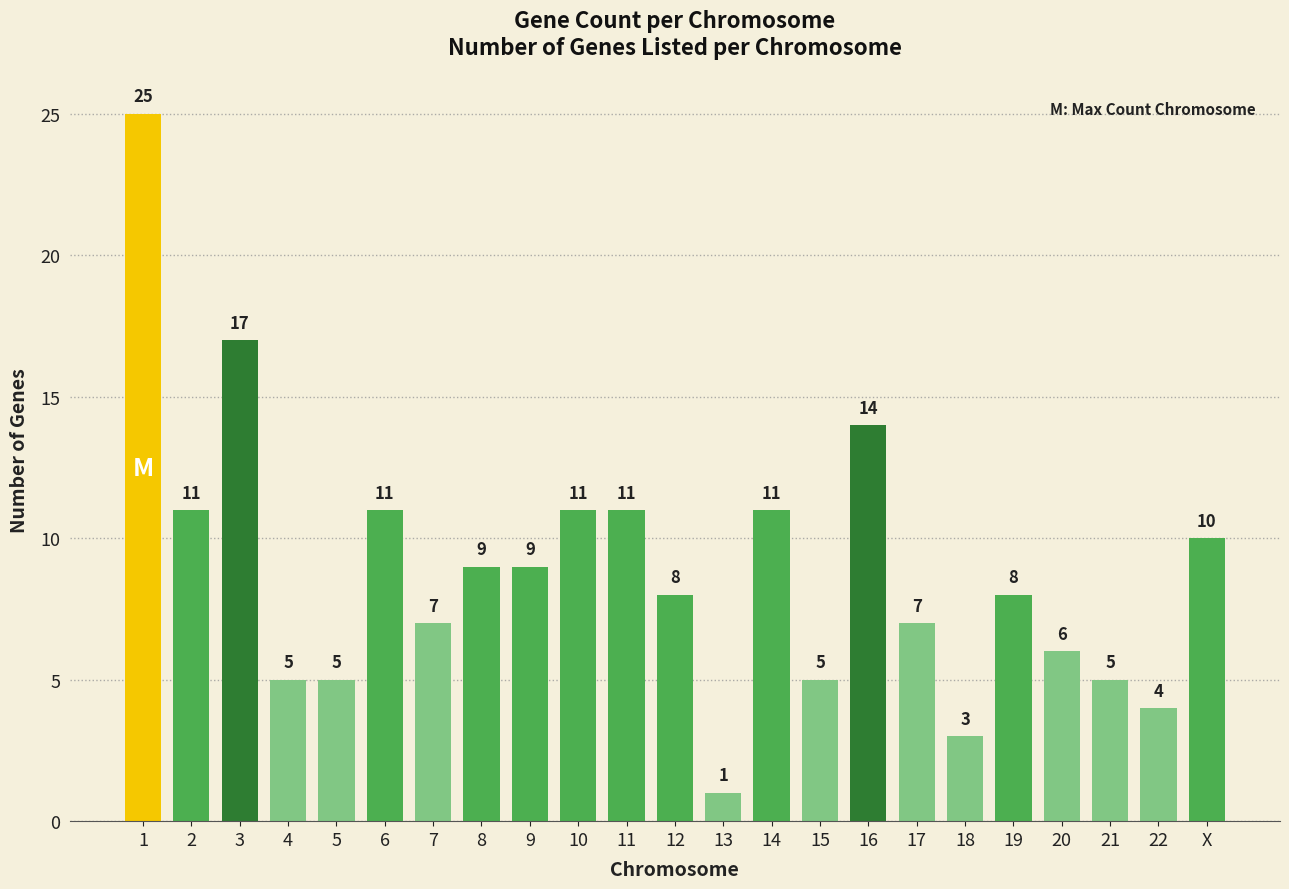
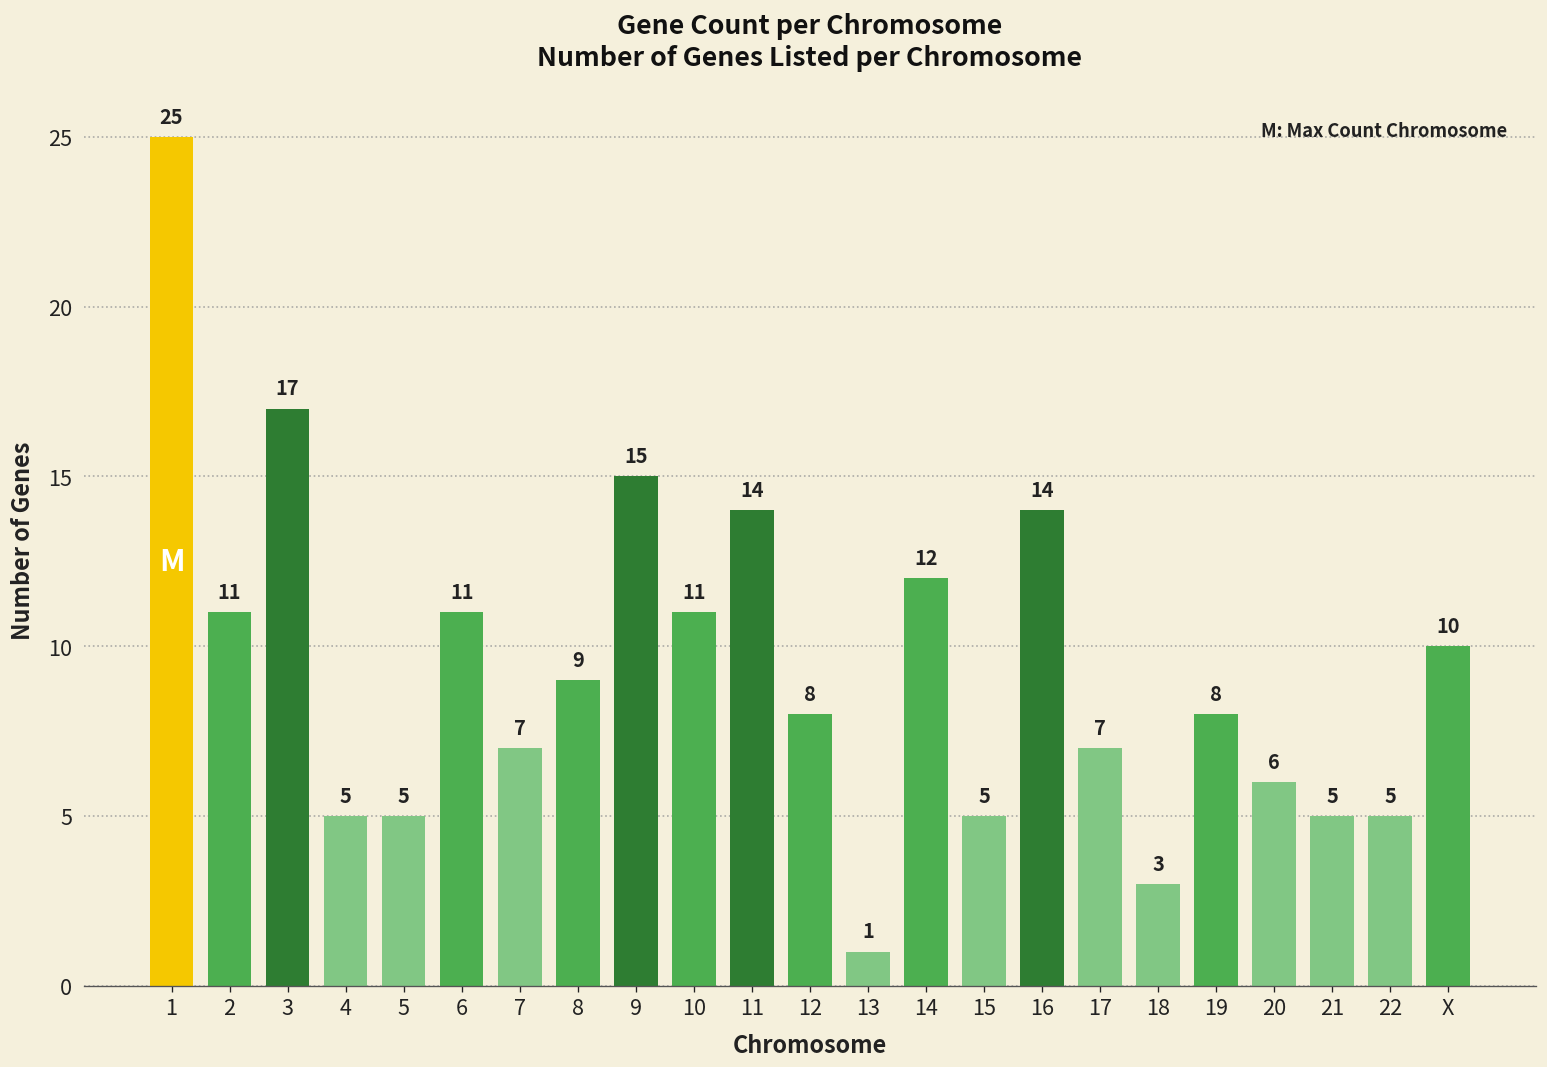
9: 9 -> 15
11: 11 -> 14
14: 11 -> 12
22: 4 -> 5
